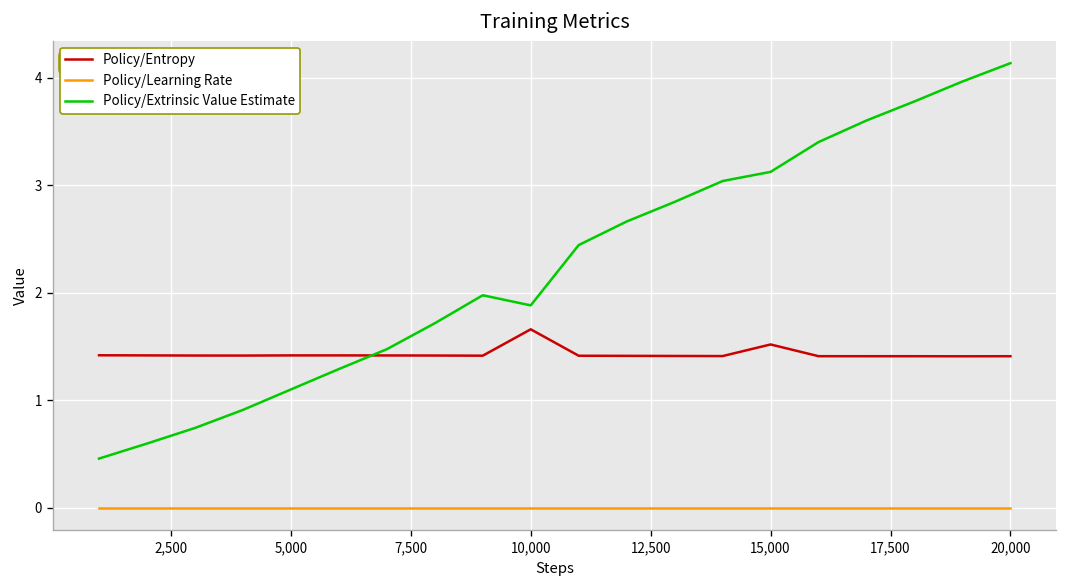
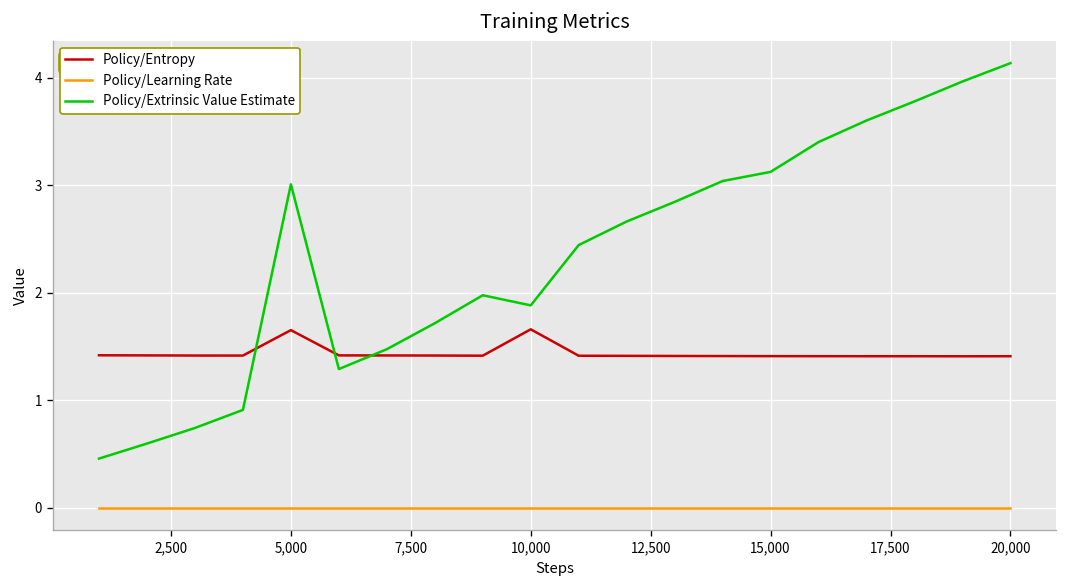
Policy/Entropy, 5,000: 1.4 -> 1.7
Policy/Extrinsic Value Estimate, 5,000: 1.1 -> 3.0
Policy/Entropy, 15,000: 1.5 -> 1.4
